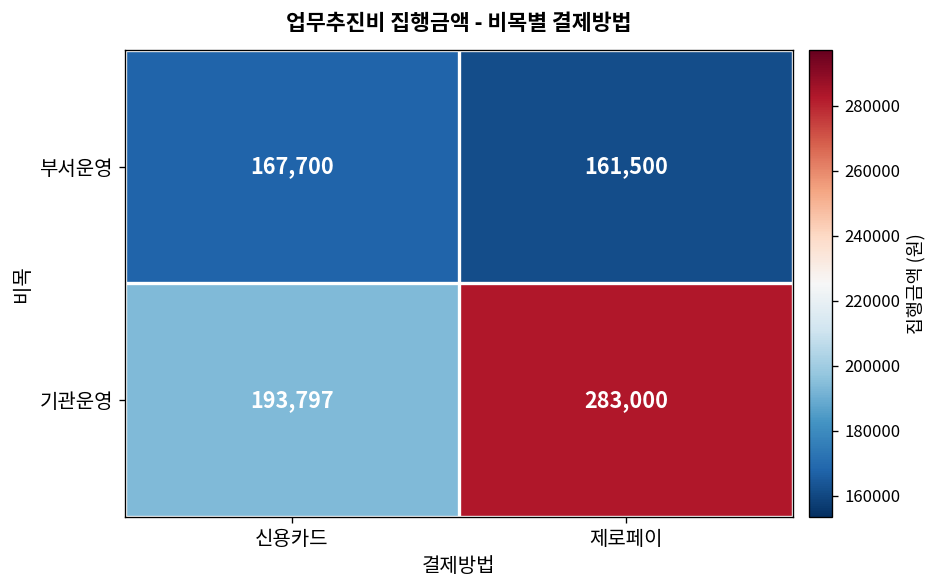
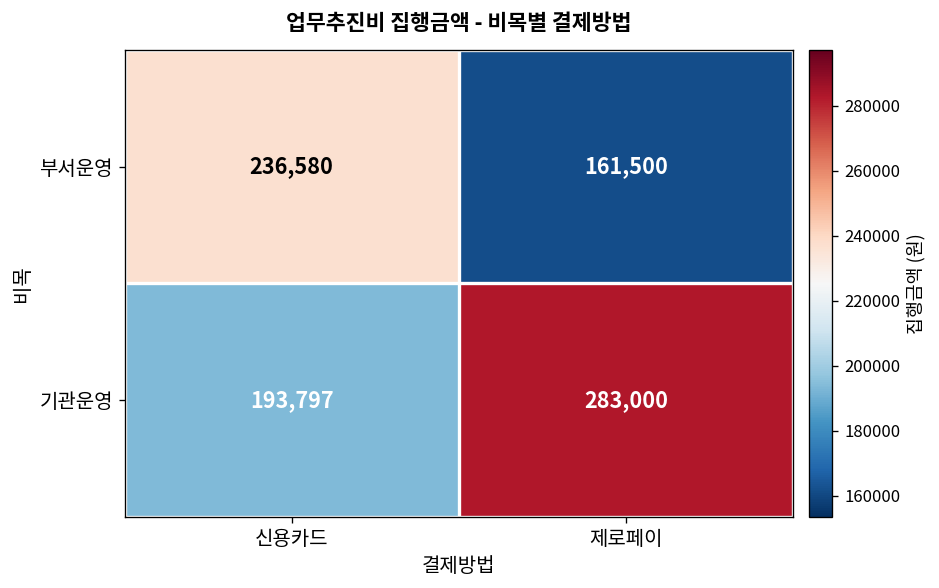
부서운영, 신용카드: 167,700 -> 236,580
